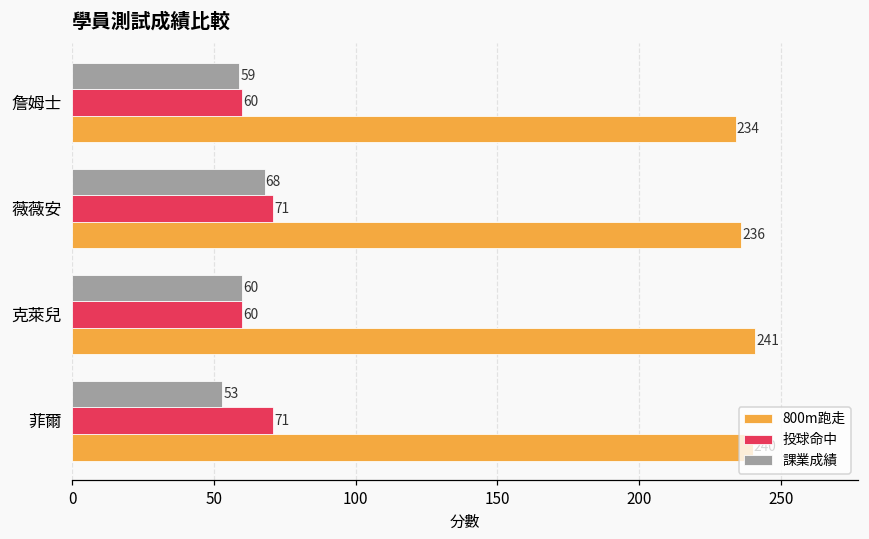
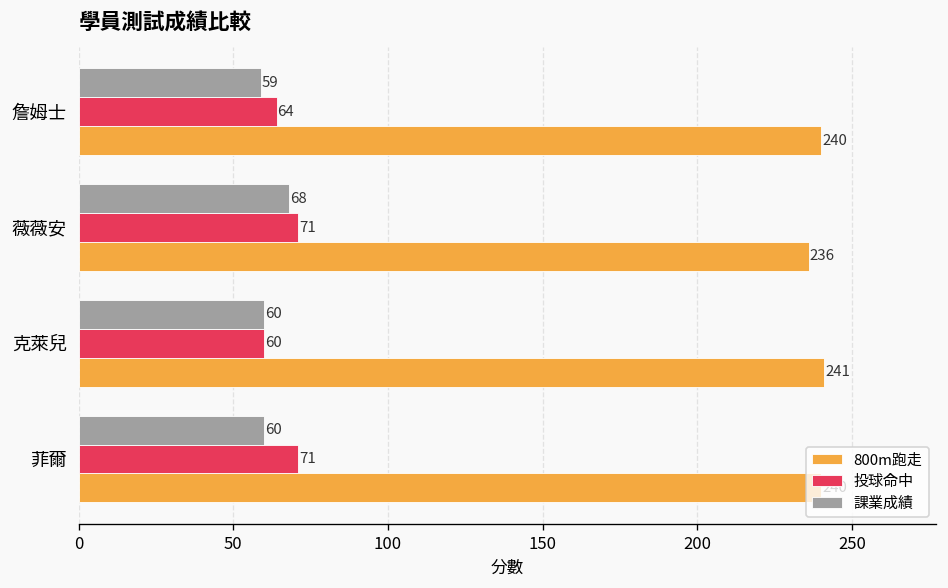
投球命中, 詹姆士: 60 -> 64
800m跑走, 詹姆士: 234 -> 240
課業成績, 菲爾: 53 -> 60
